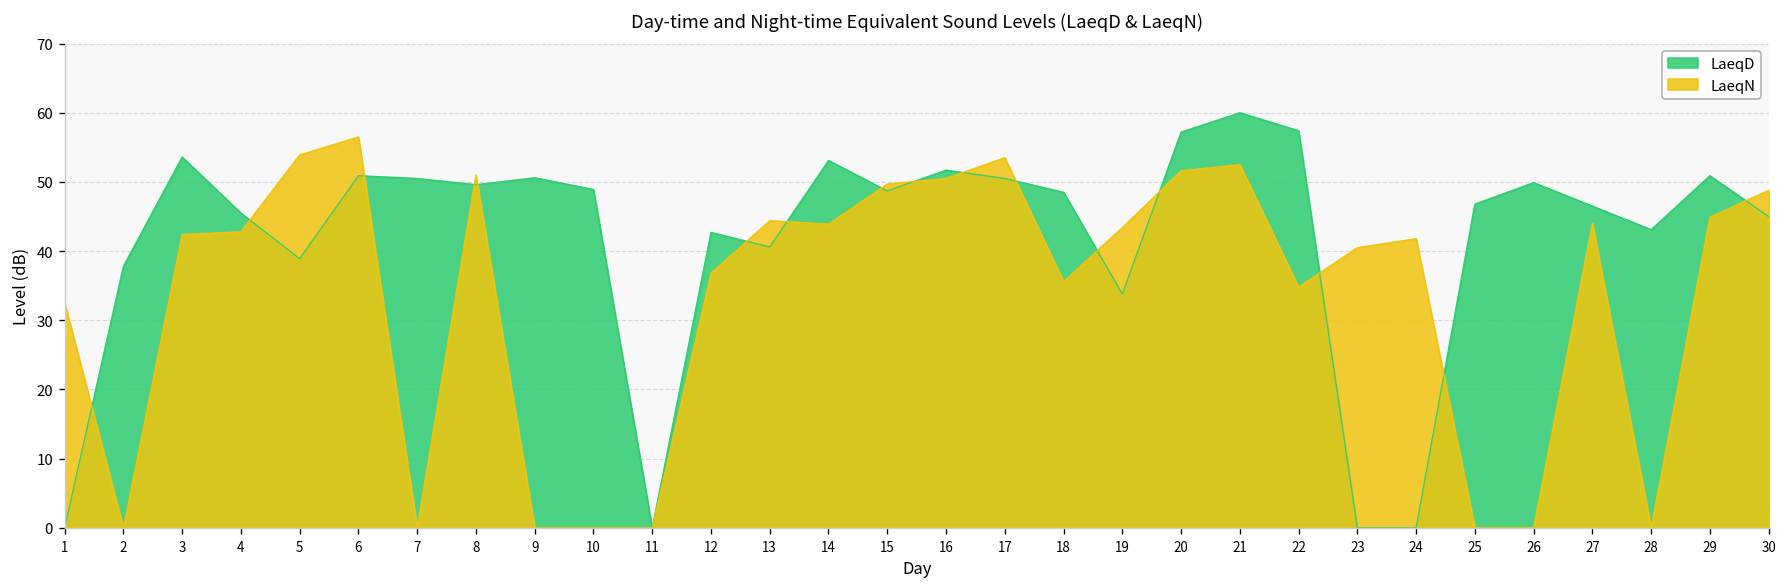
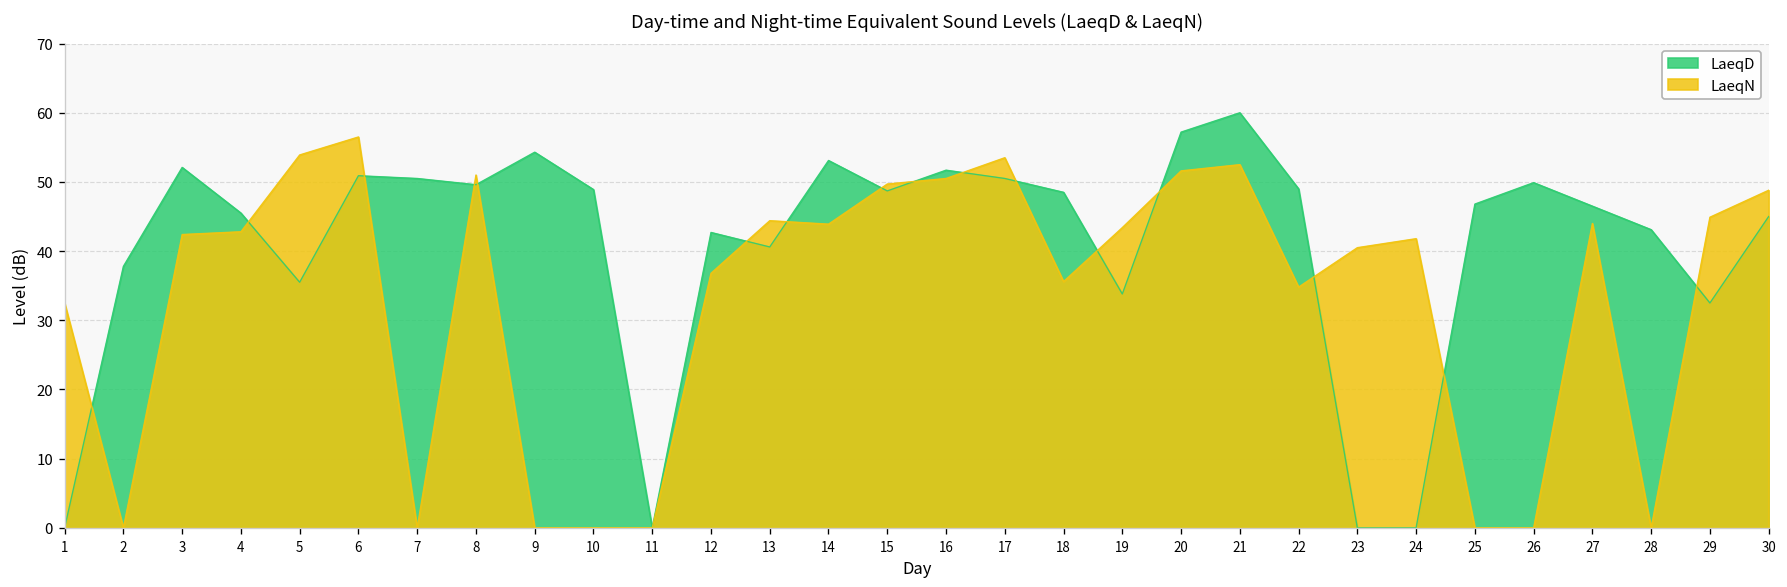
LaeqD, 3: 54 -> 52
LaeqD, 5: 39 -> 36
LaeqD, 9: 51 -> 54
LaeqD, 22: 57 -> 49
LaeqD, 29: 51 -> 33
